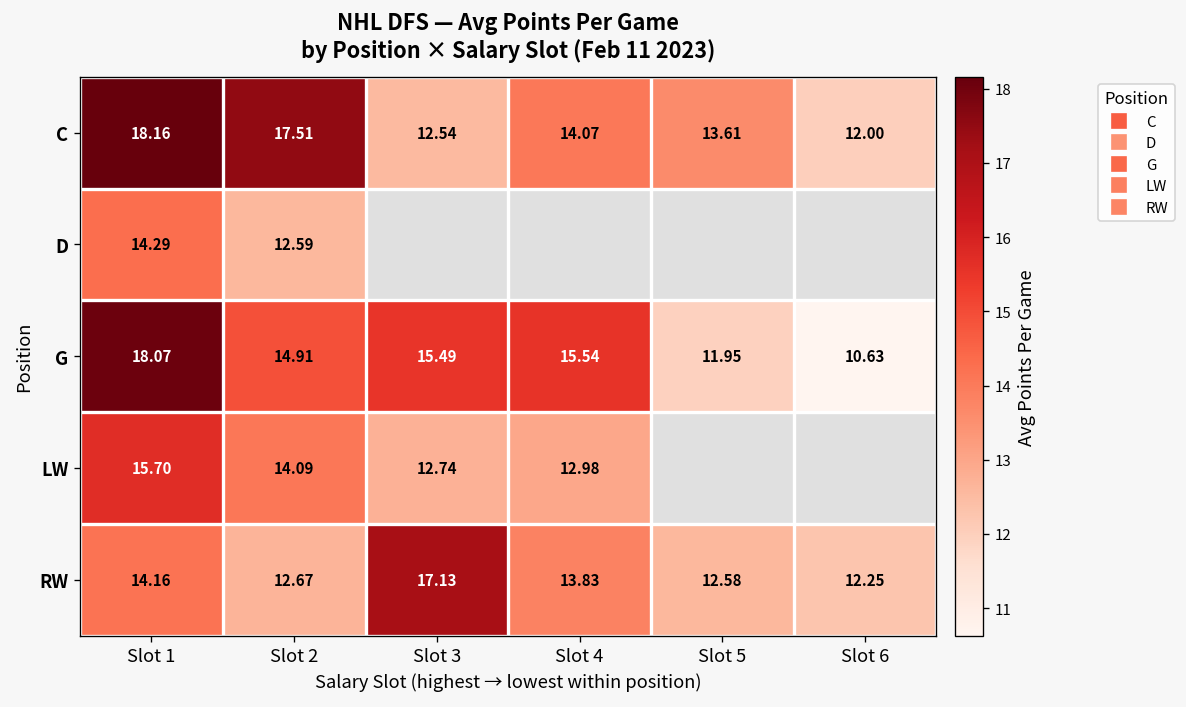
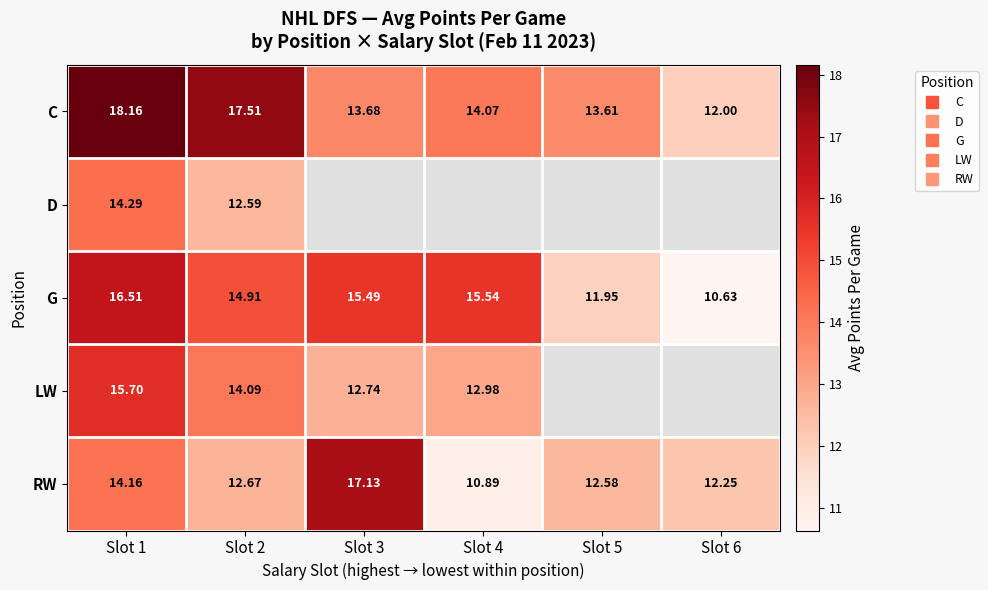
C, Slot 3: 12.54 -> 13.68
G, Slot 1: 18.07 -> 16.51
RW, Slot 4: 13.83 -> 10.89
